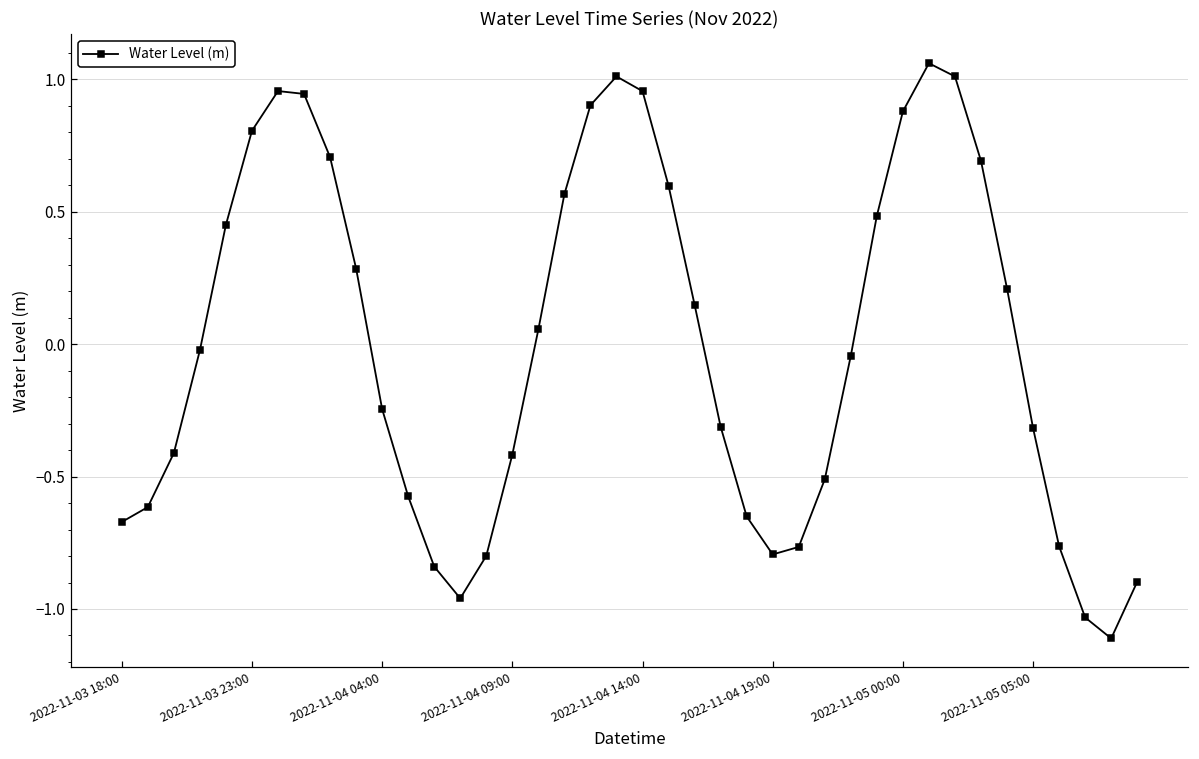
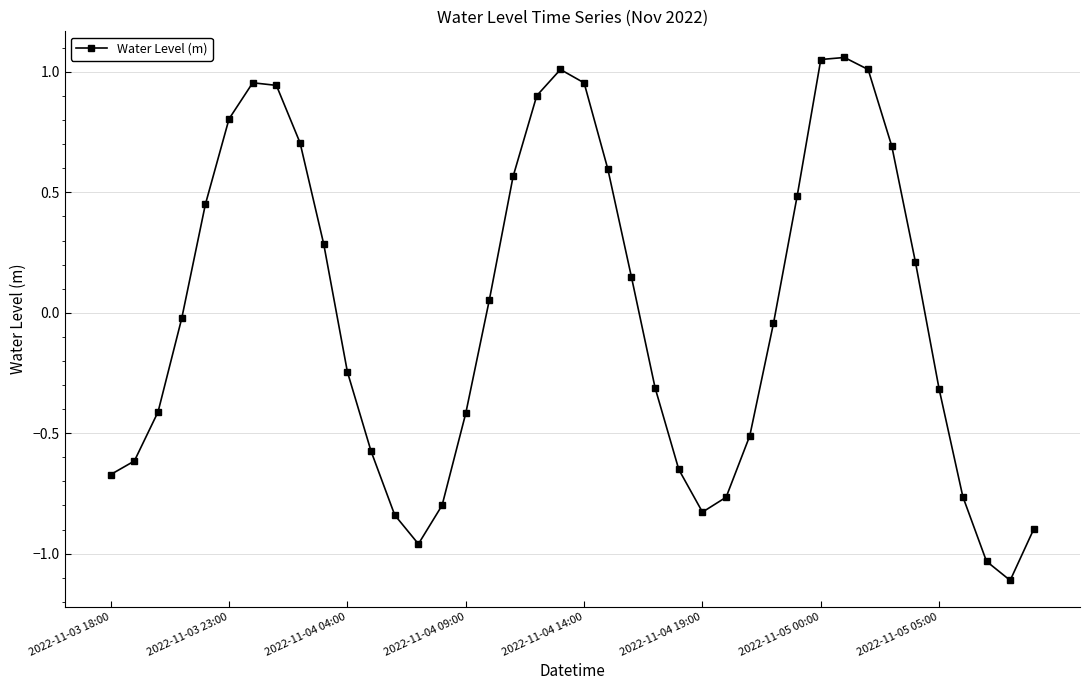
2022-11-04 19:00: -0.79 -> -0.83
2022-11-05 00:00: 0.88 -> 1.05
